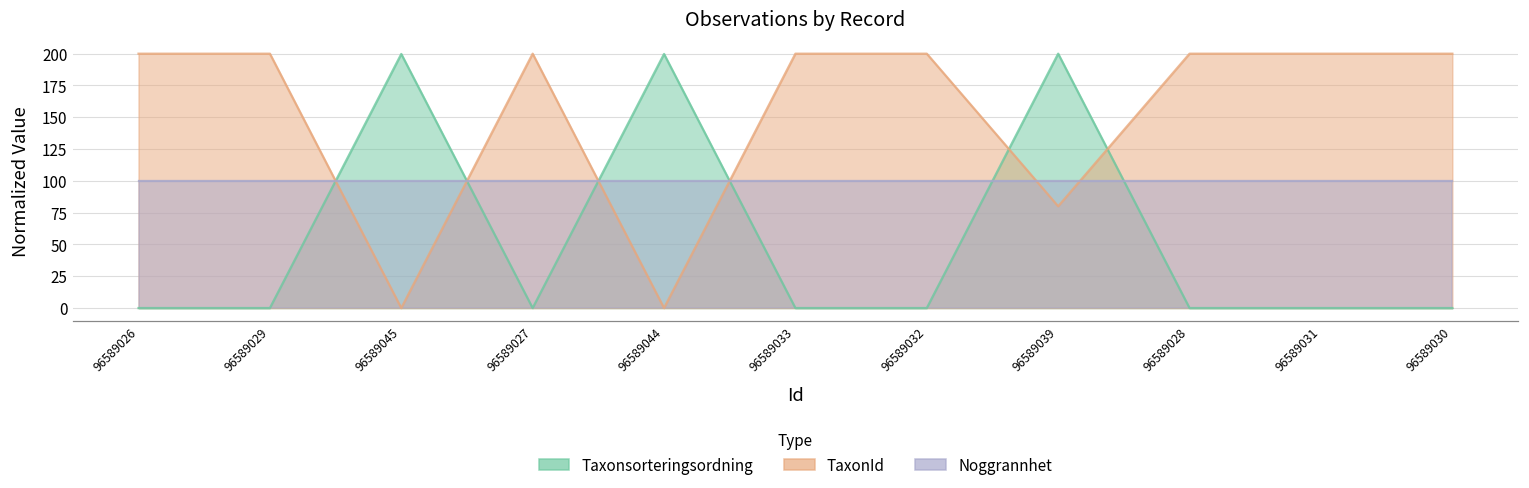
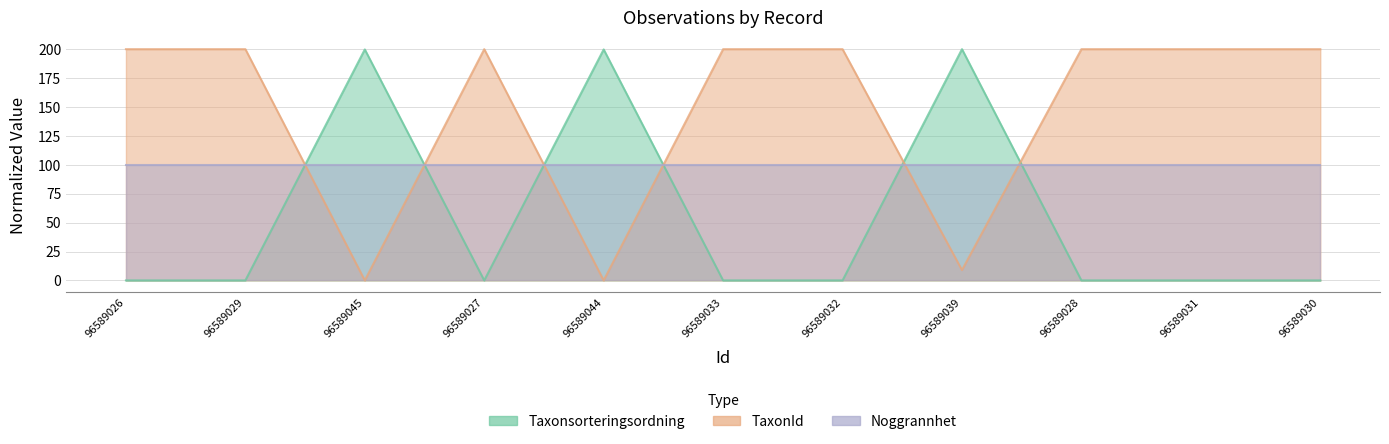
TaxonId, 96589039: 80 -> 9
